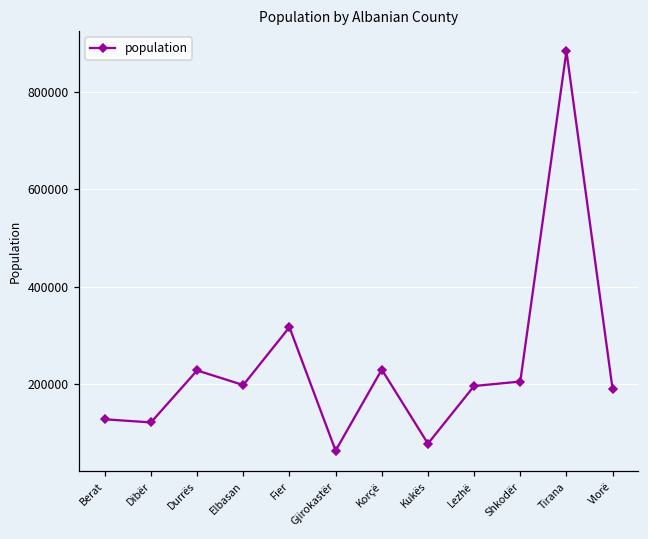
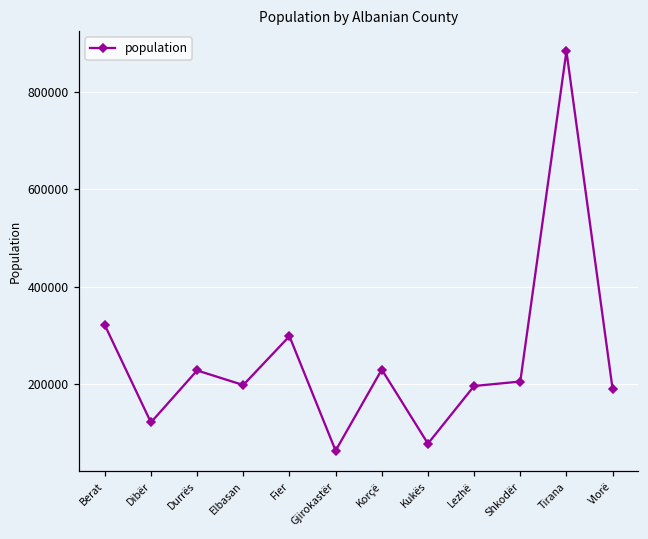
Berat: 130000 -> 320000
Fier: 320000 -> 300000
